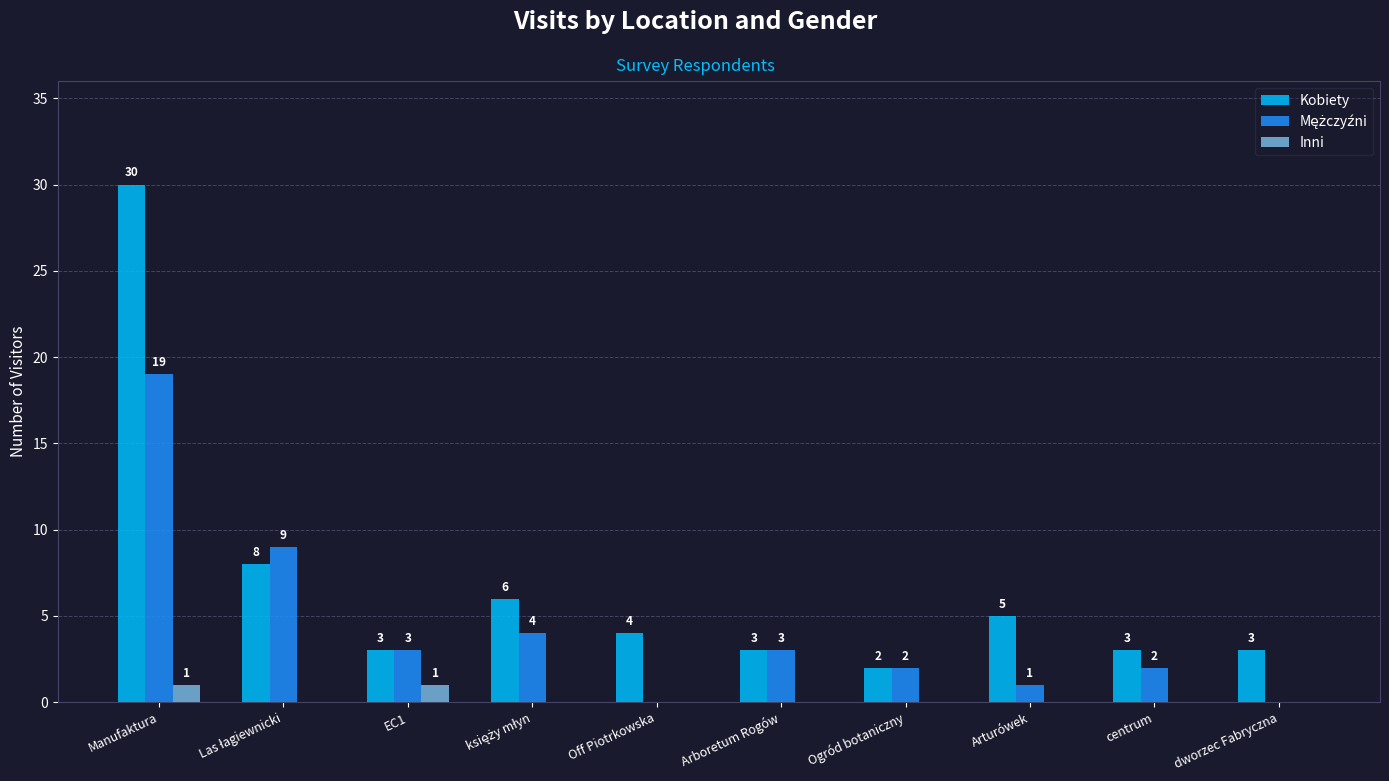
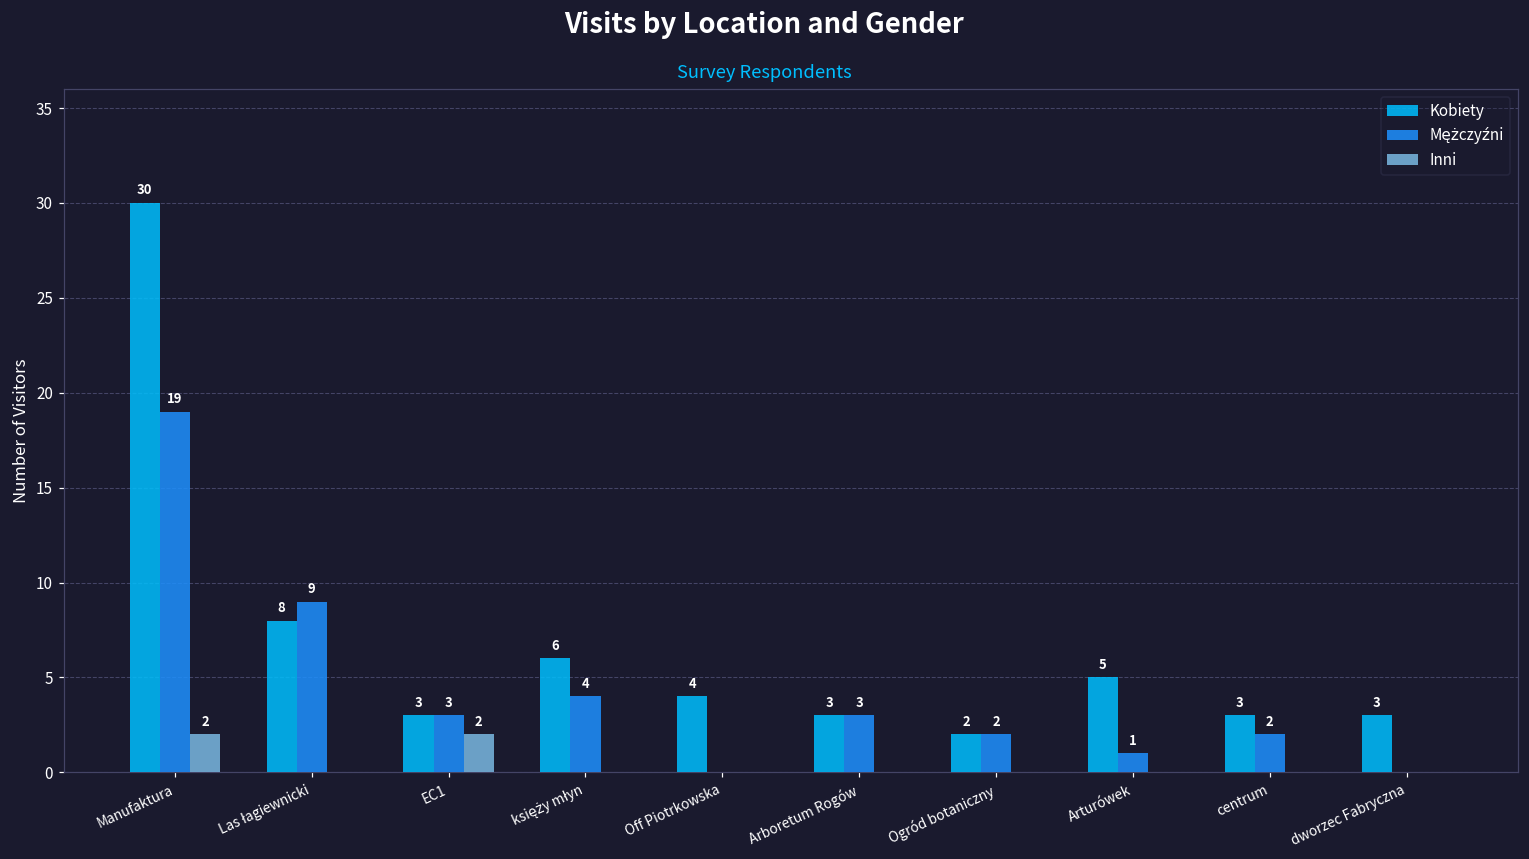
Inni, Manufaktura: 1 -> 2
Inni, EC1: 1 -> 2
